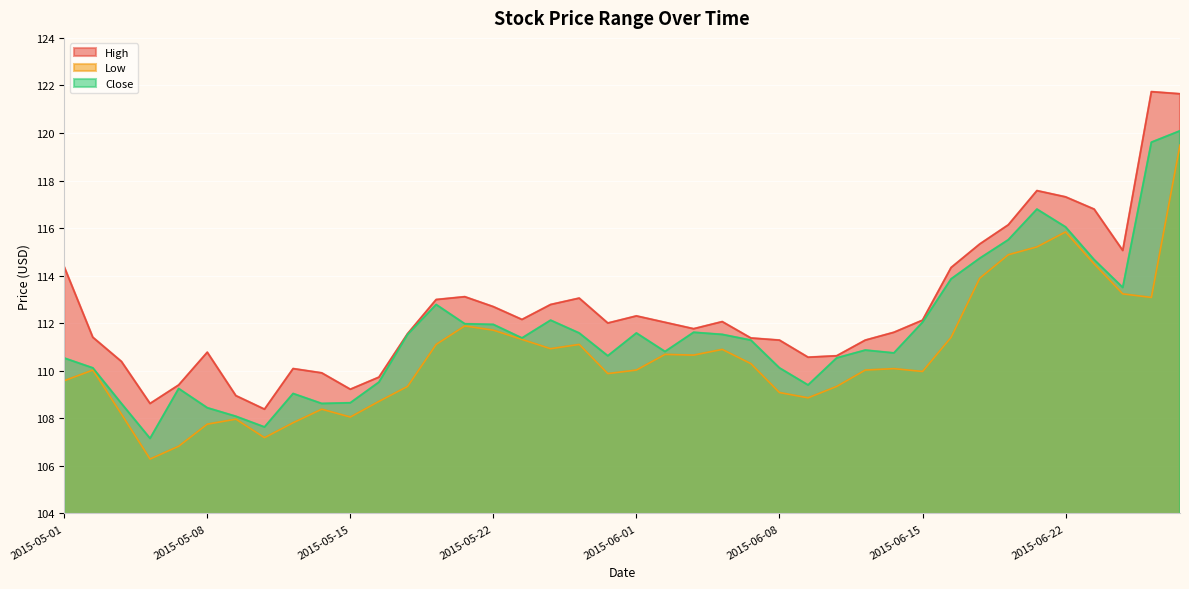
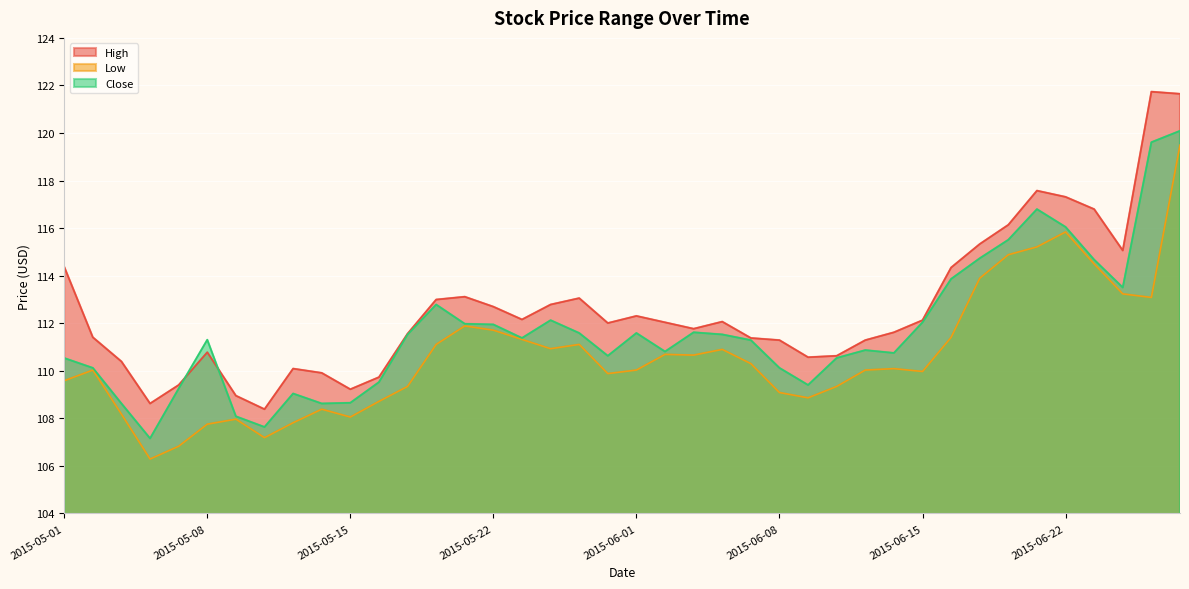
Close, 2015-05-08: 108.4 -> 111.3
